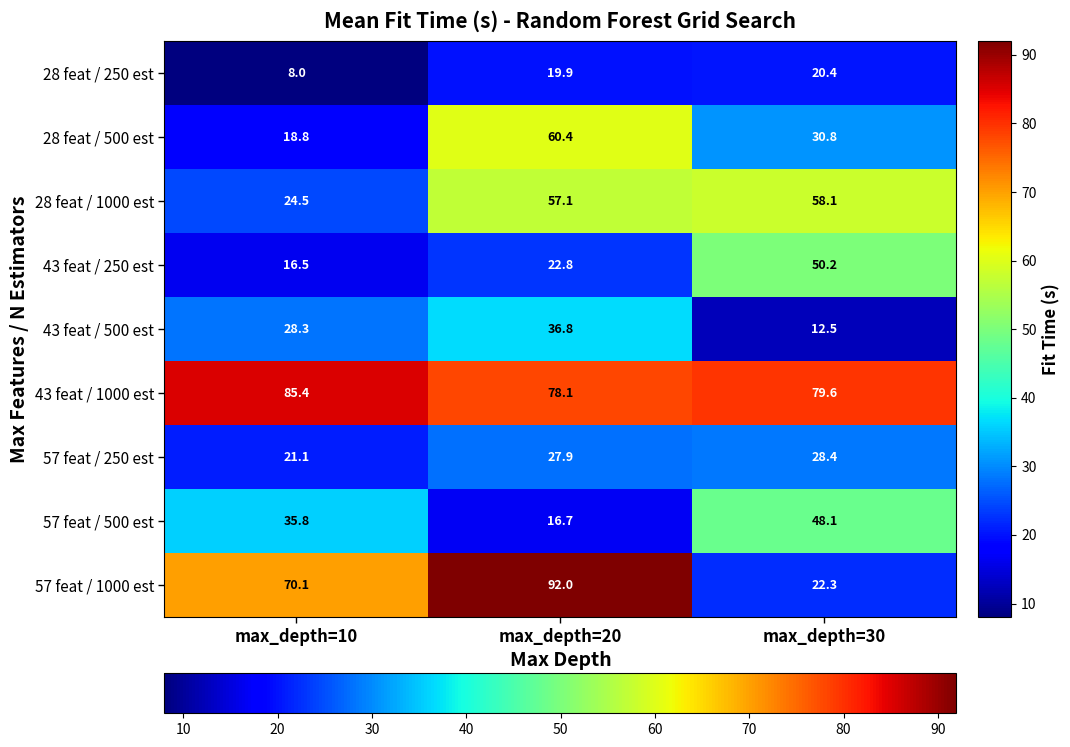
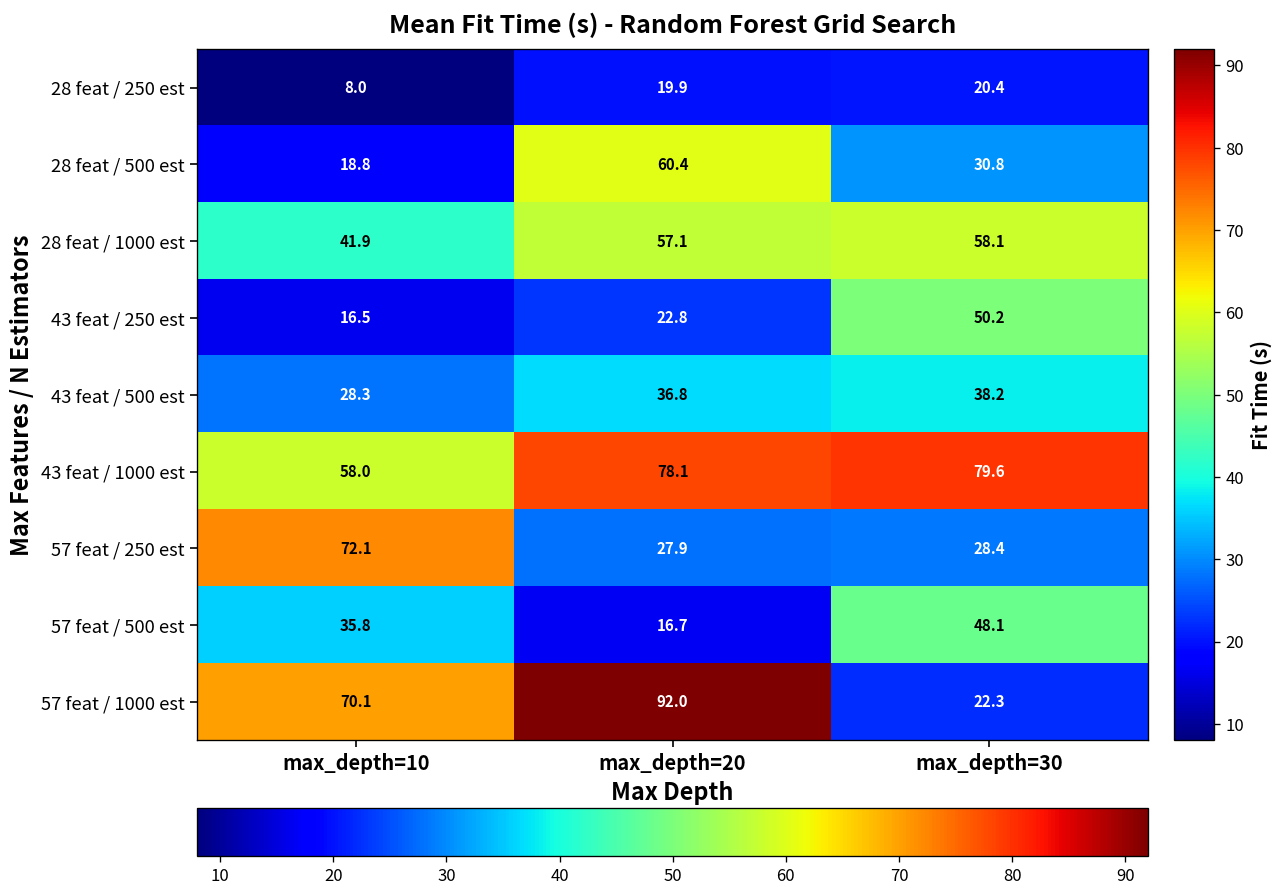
28 feat / 1000 est, max_depth=10: 24.5 -> 41.9
43 feat / 500 est, max_depth=30: 12.5 -> 38.2
43 feat / 1000 est, max_depth=10: 85.4 -> 58.0
57 feat / 250 est, max_depth=10: 21.1 -> 72.1
